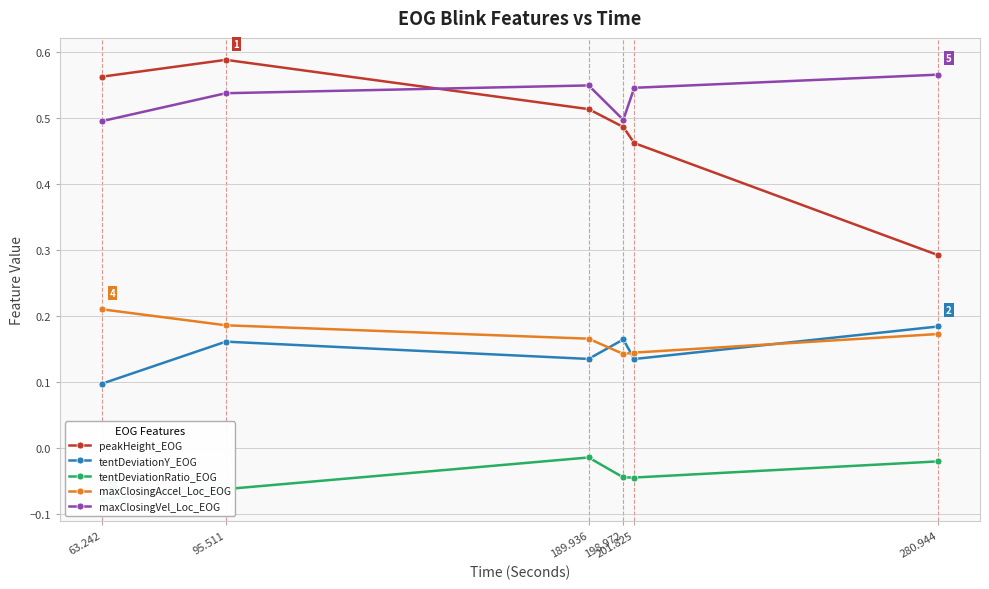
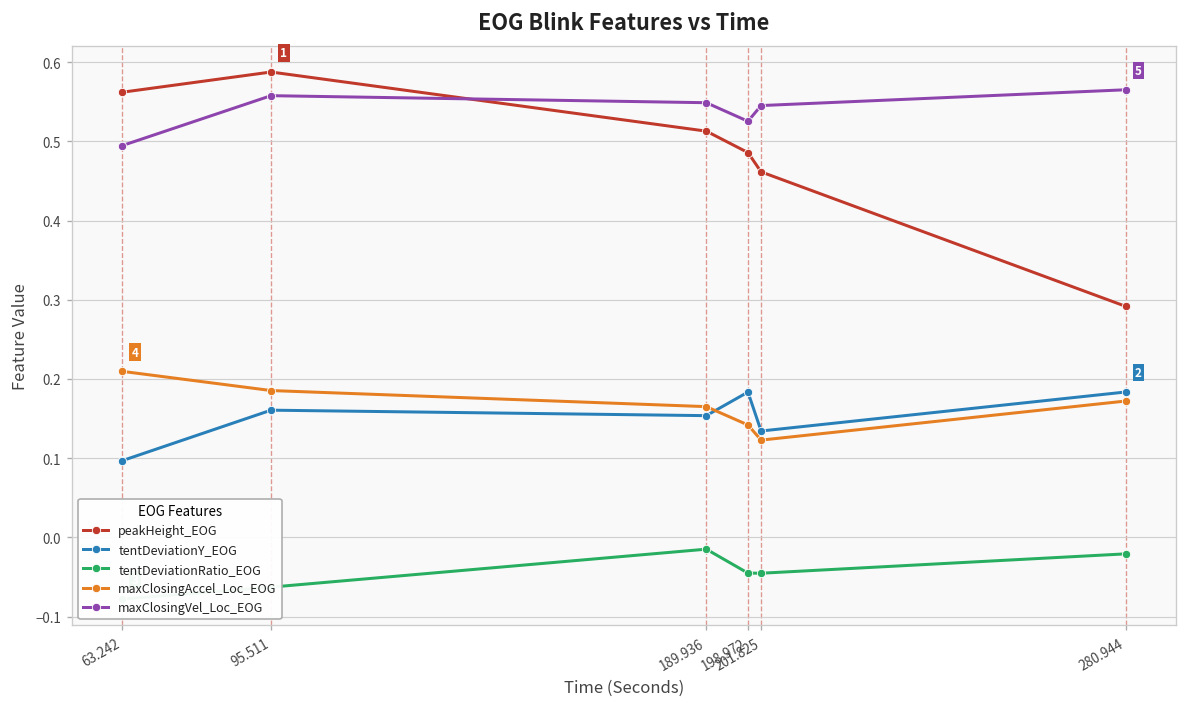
maxClosingVel_Loc_EOG, 95.511: 0.54 -> 0.56
tentDeviationY_EOG, 189.936: 0.13 -> 0.15
tentDeviationY_EOG, 198.972: 0.16 -> 0.18
maxClosingVel_Loc_EOG, 198.972: 0.50 -> 0.53
maxClosingAccel_Loc_EOG, 201.825: 0.14 -> 0.12
